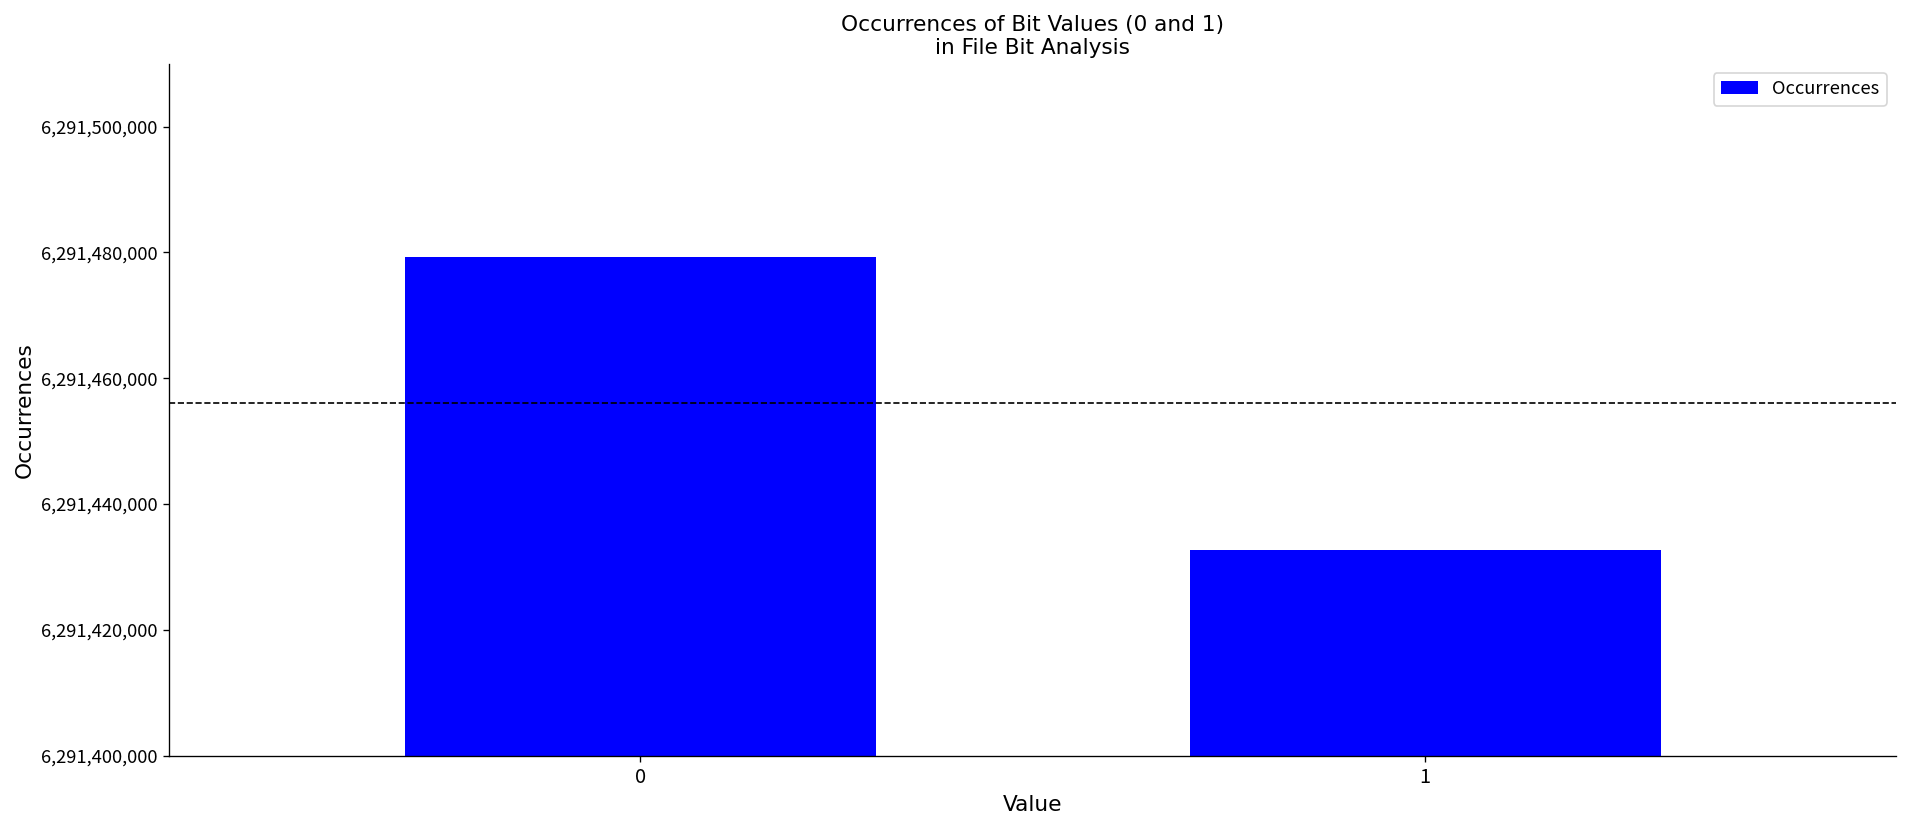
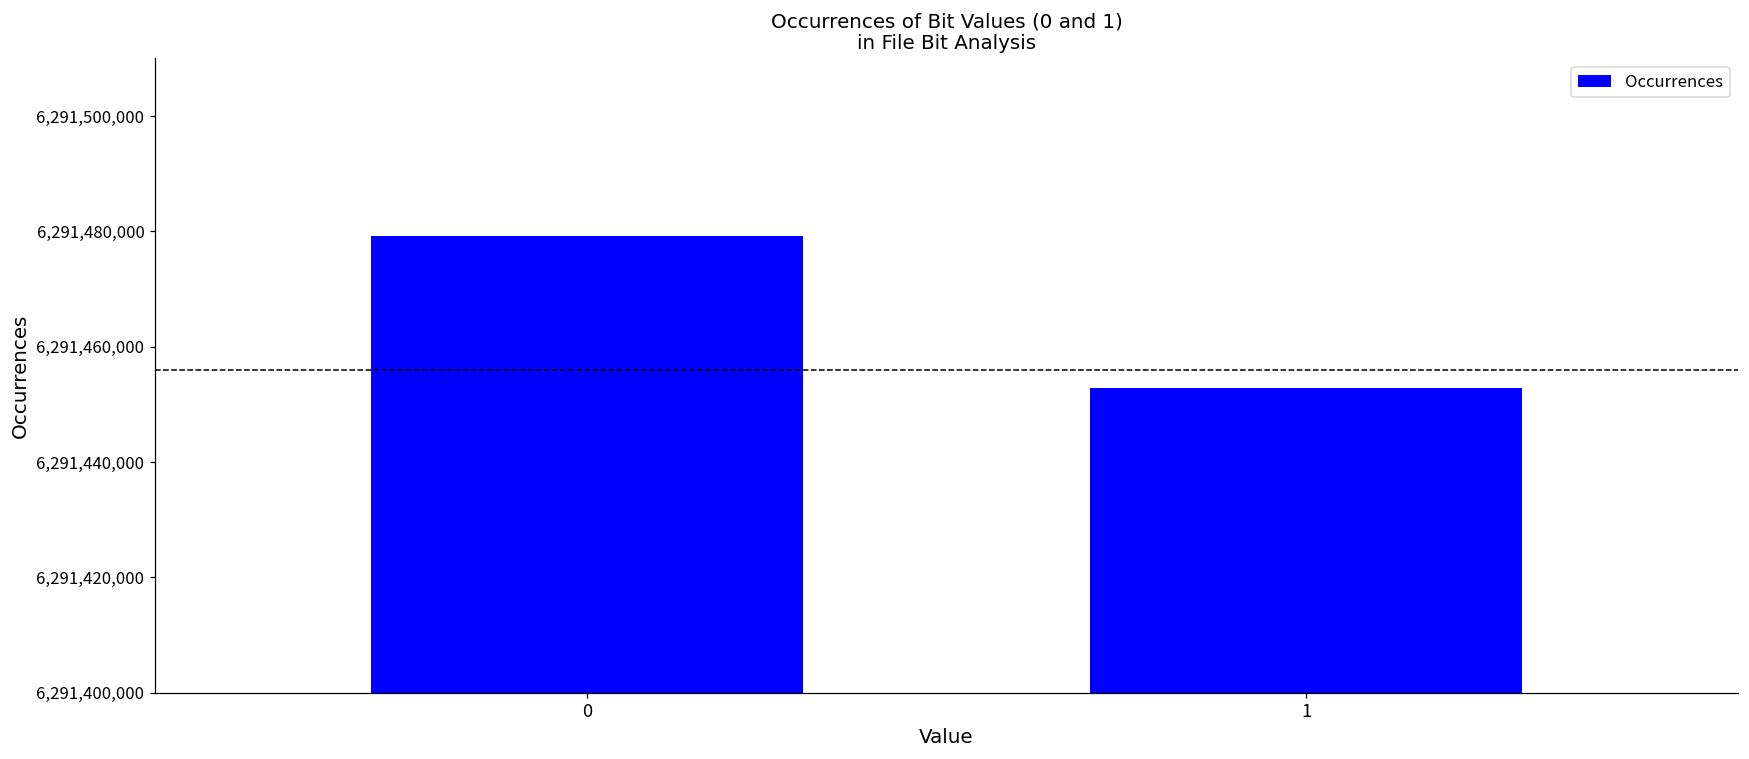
1: 6,291,433,000 -> 6,291,453,000
